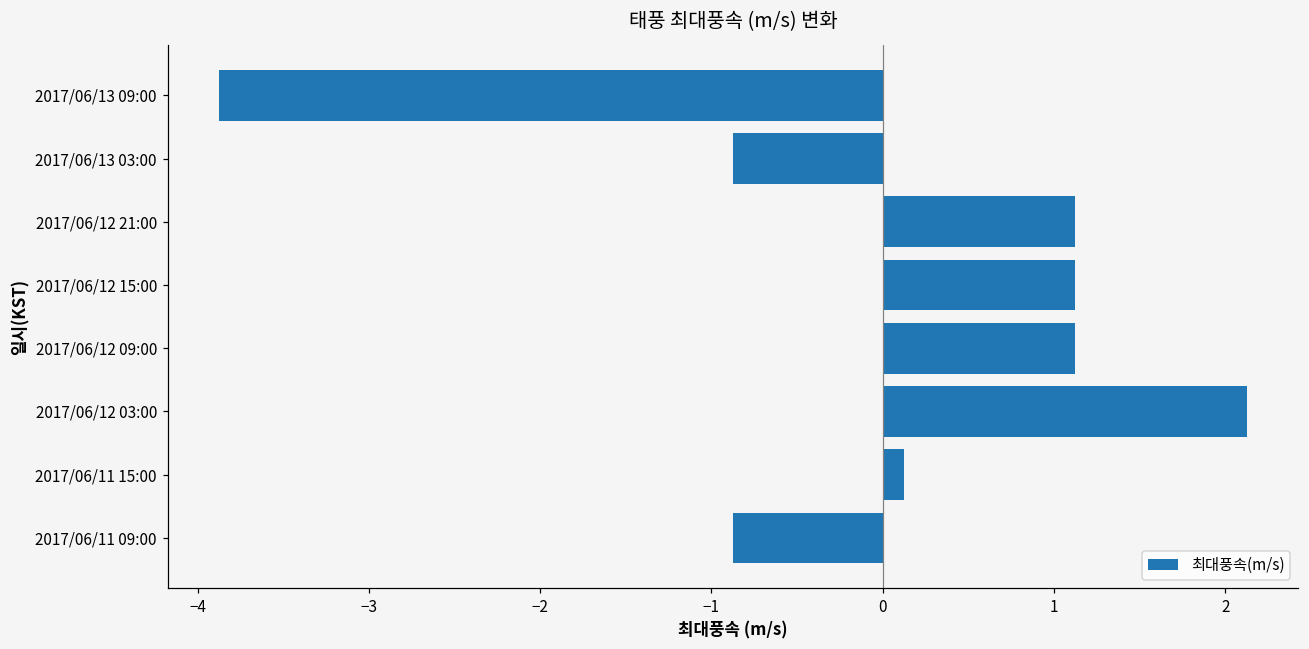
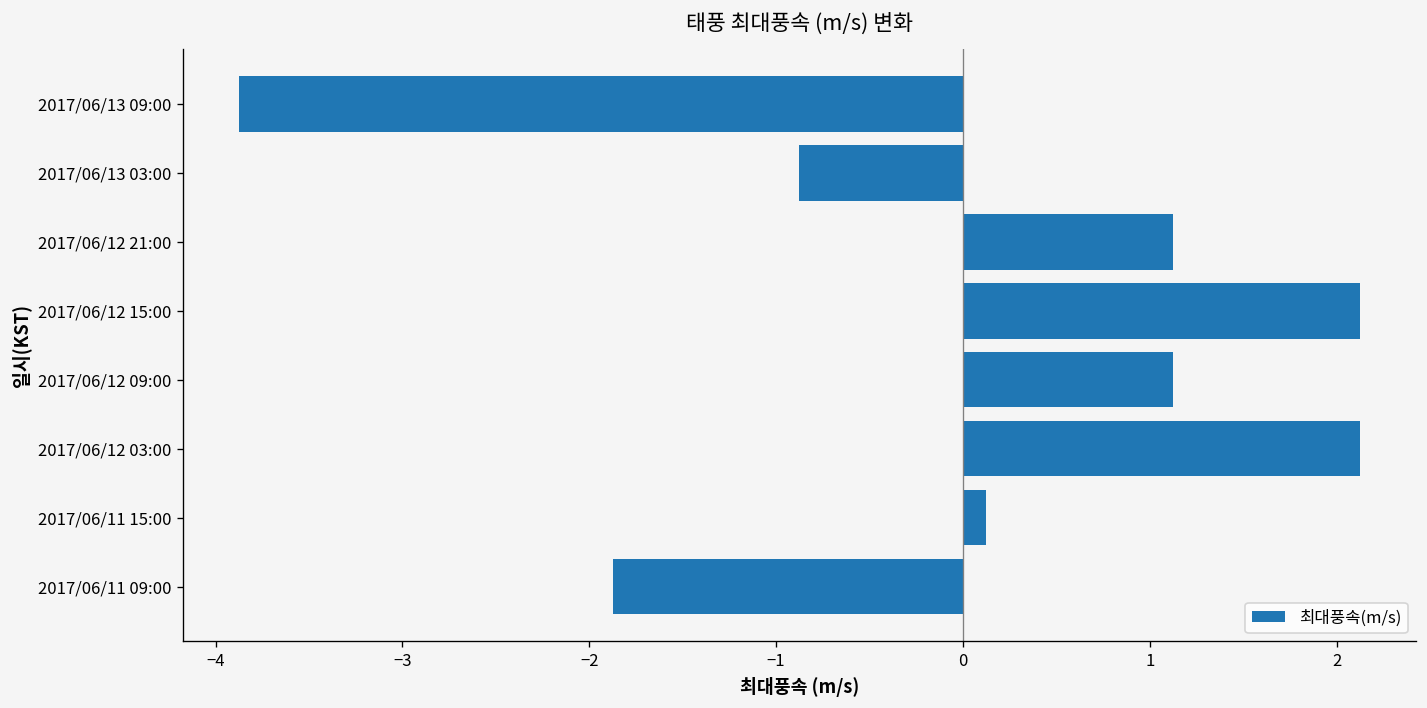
2017/06/12 15:00: 1.13 -> 2.13
2017/06/11 09:00: -0.88 -> -1.88
